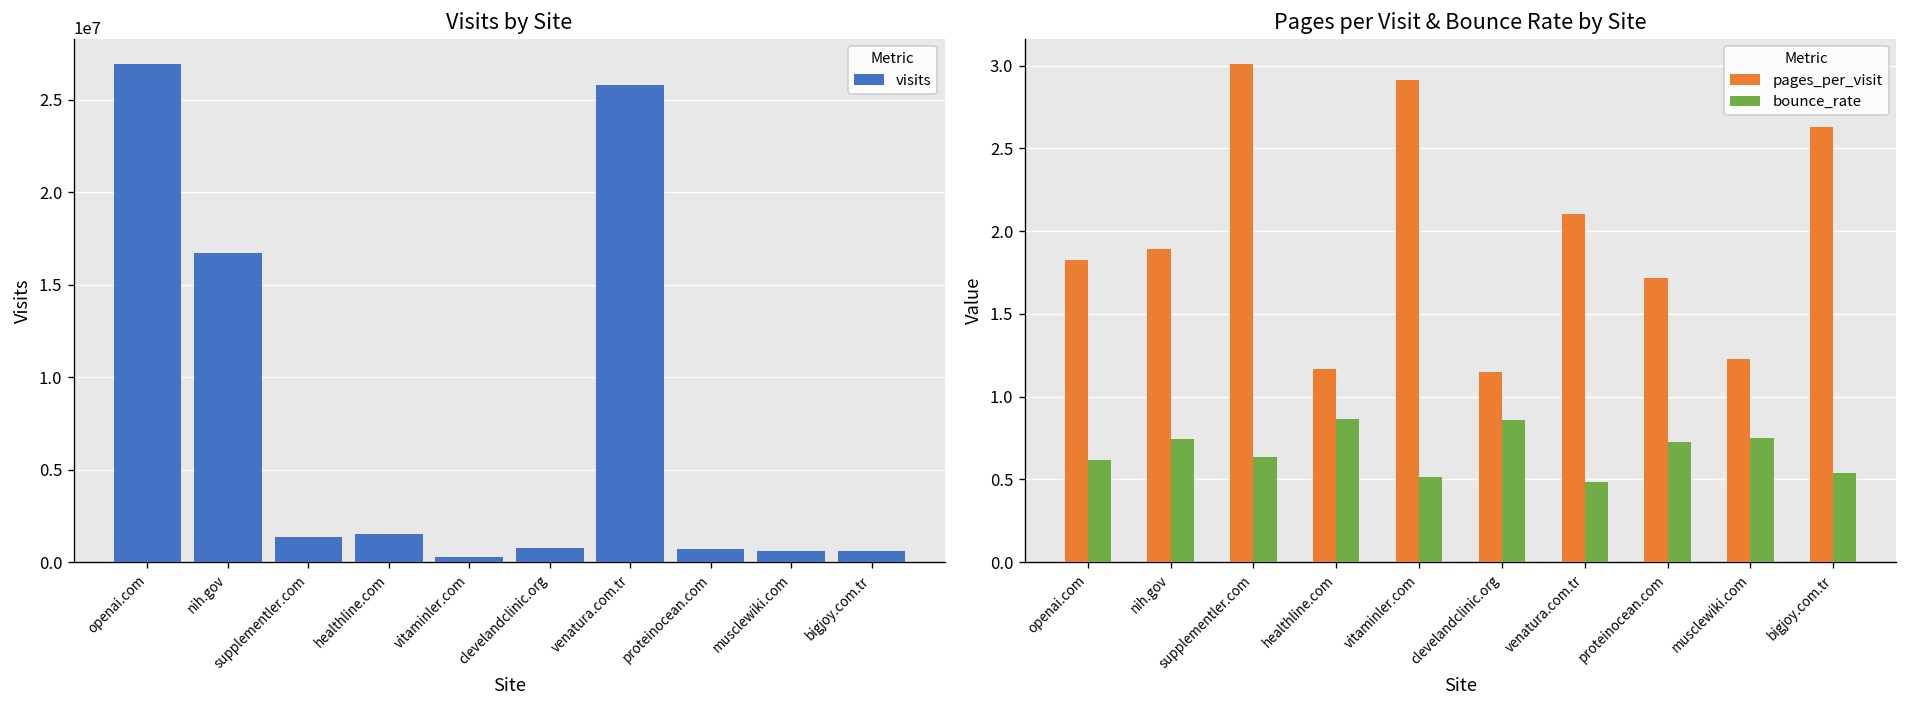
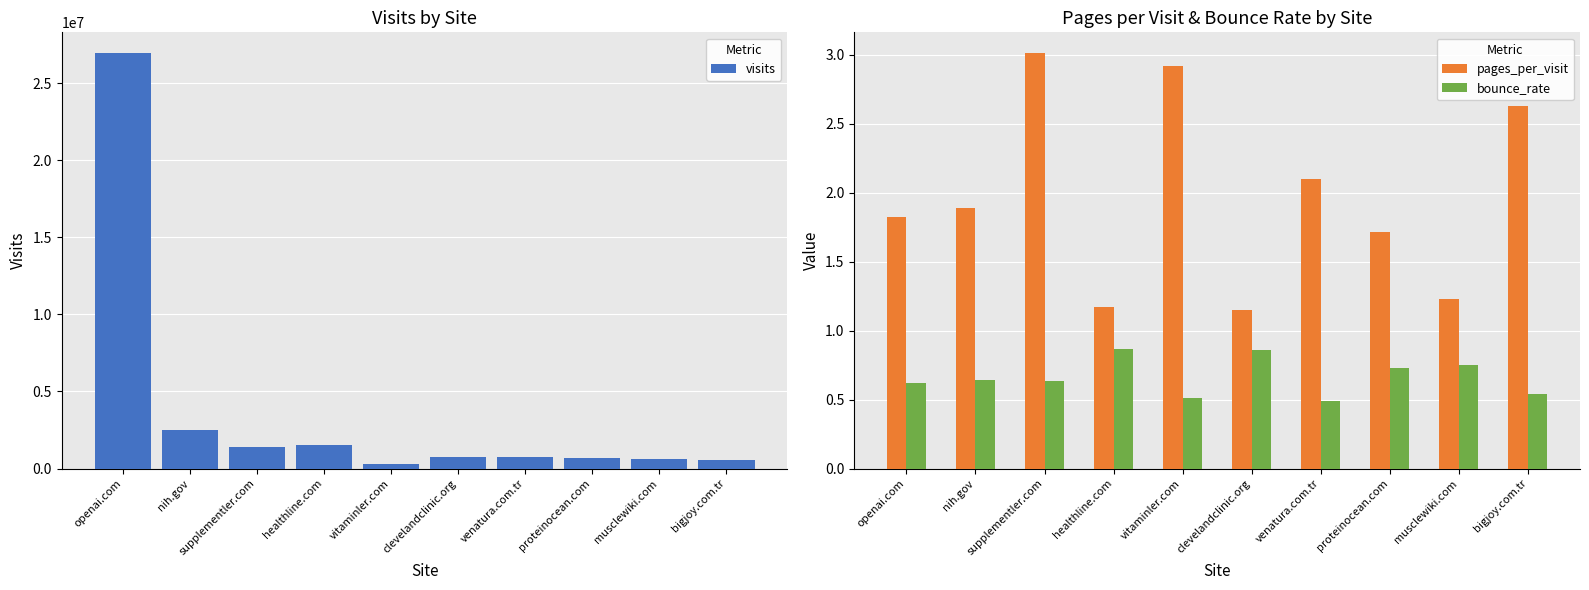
Visits by Site, nih.gov: 16700000 -> 2500000
Visits by Site, venatura.com.tr: 25800000 -> 700000
Pages per Visit & Bounce Rate by Site, bounce_rate, nih.gov: 0.75 -> 0.64
